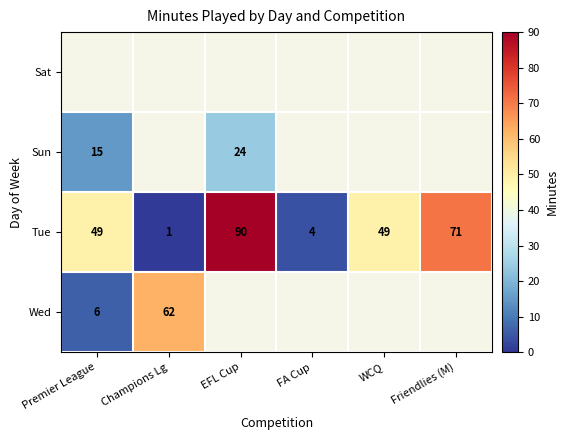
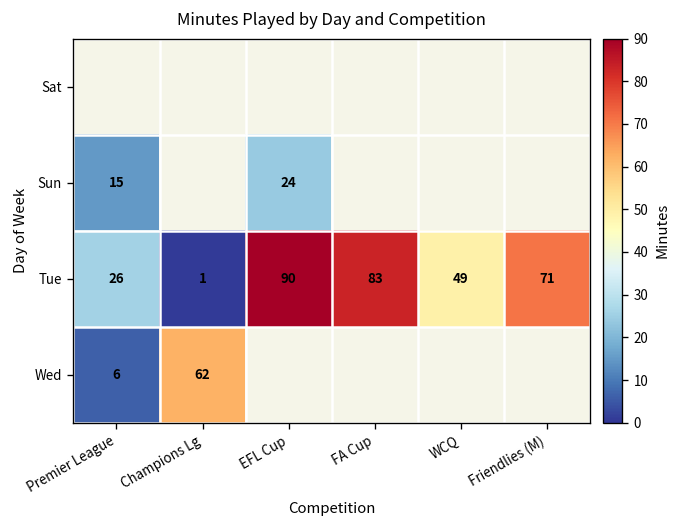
Tue, Premier League: 49 -> 26
Tue, FA Cup: 4 -> 83
